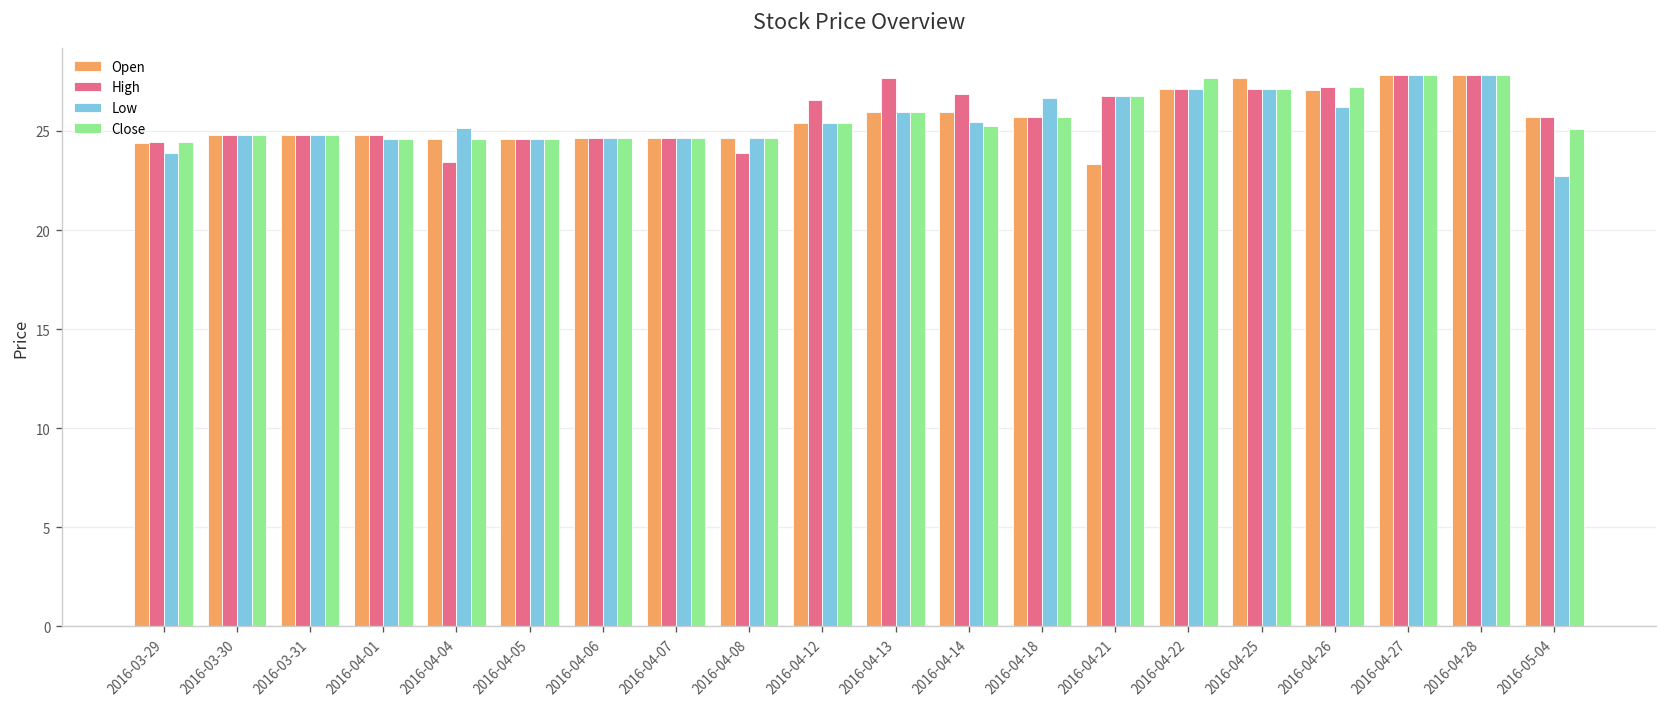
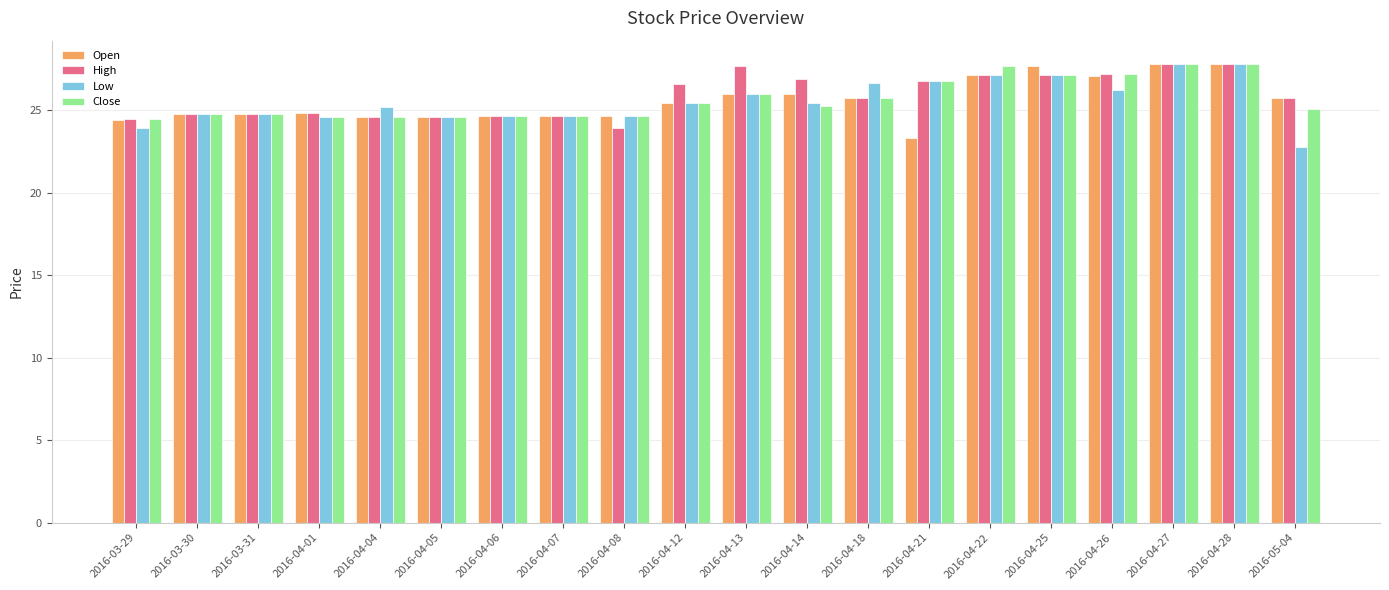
High, 2016-04-04: 23.4 -> 24.6
